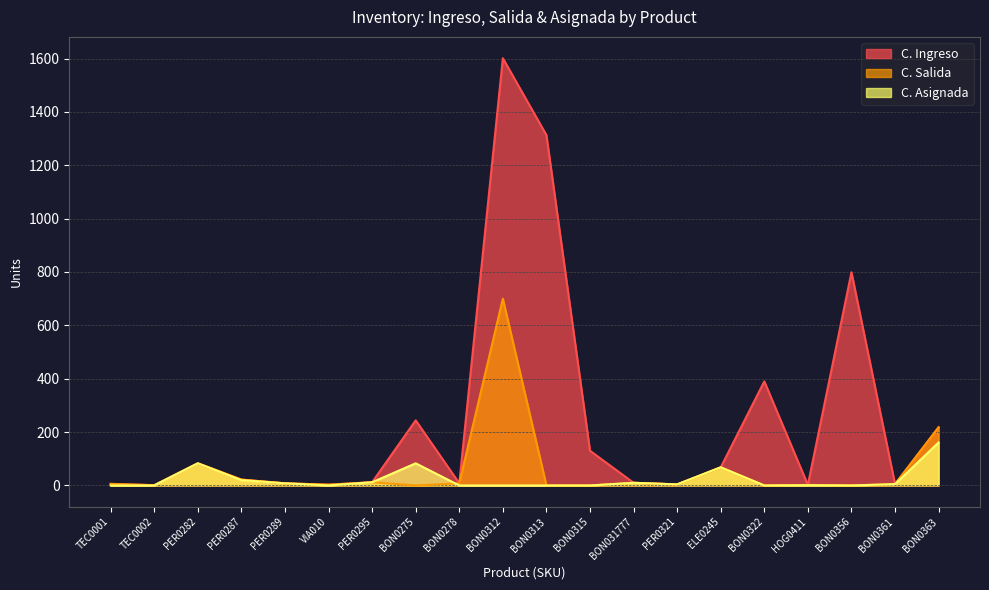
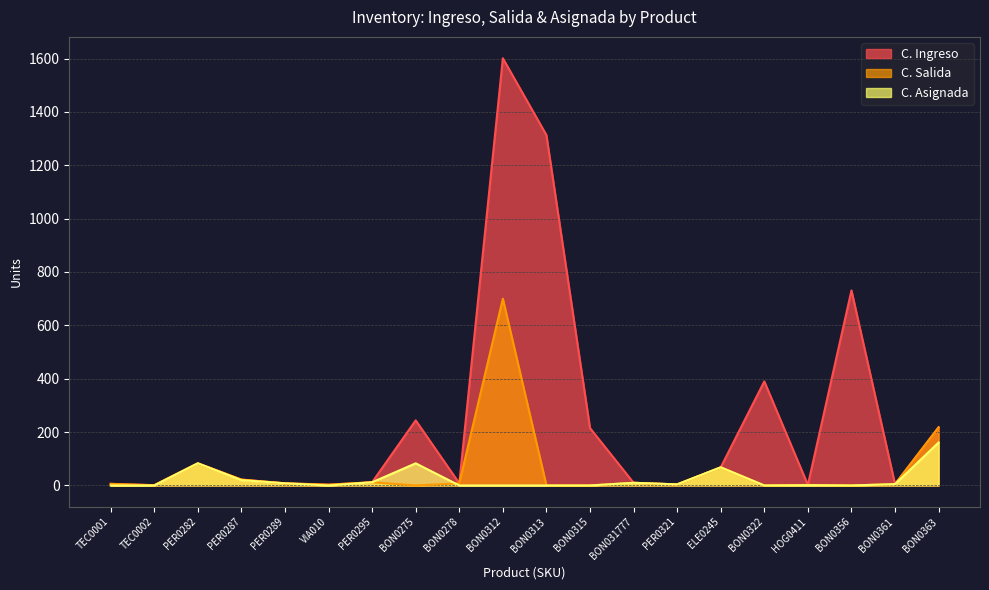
C. Ingreso, BON0315: 130 -> 220
C. Ingreso, BON0356: 800 -> 730
